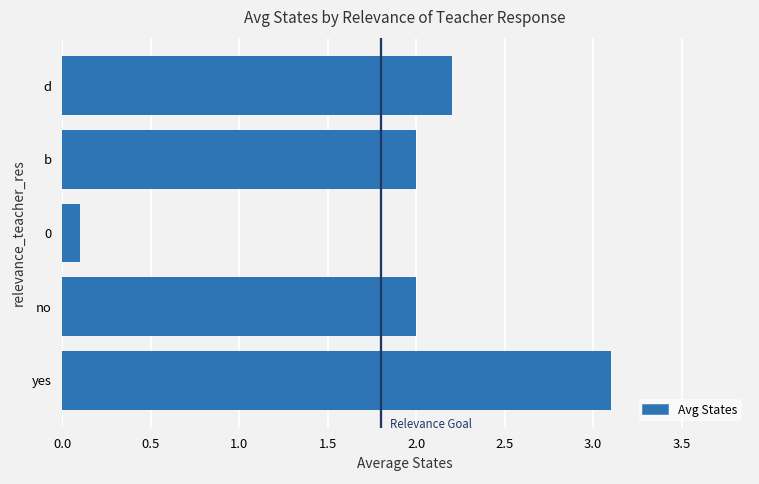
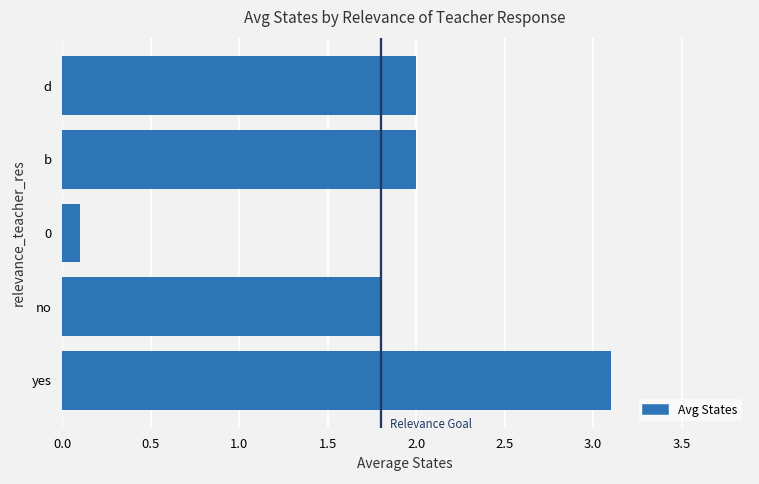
d: 2.2 -> 2.0
no: 2.0 -> 1.8
